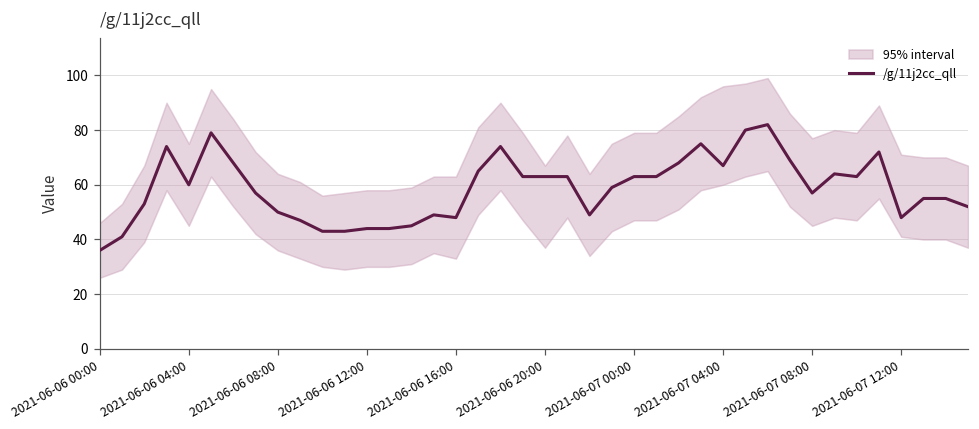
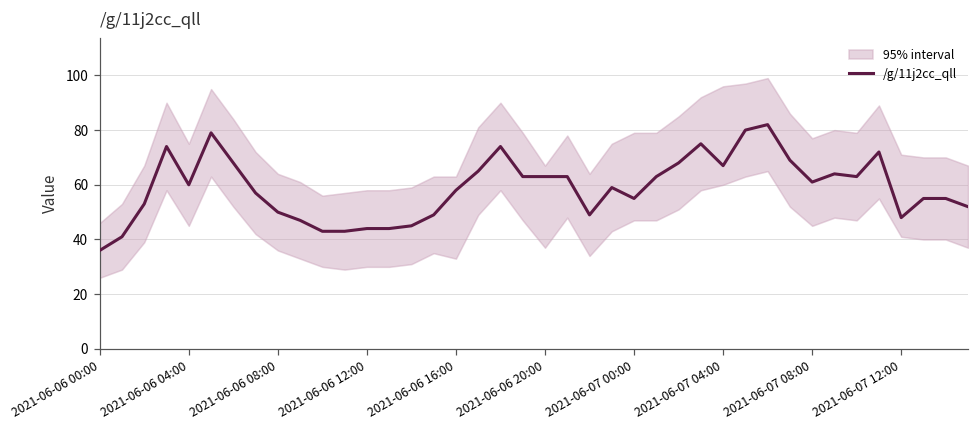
/g/11j2cc_qll, 2021-06-06 16:00: 48 -> 58
/g/11j2cc_qll, 2021-06-07 00:00: 63 -> 55
/g/11j2cc_qll, 2021-06-07 08:00: 57 -> 61
